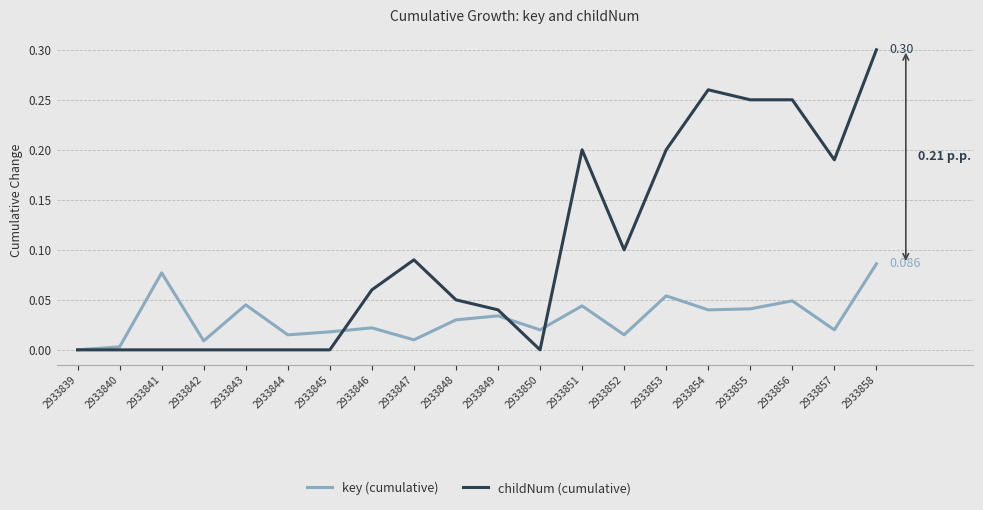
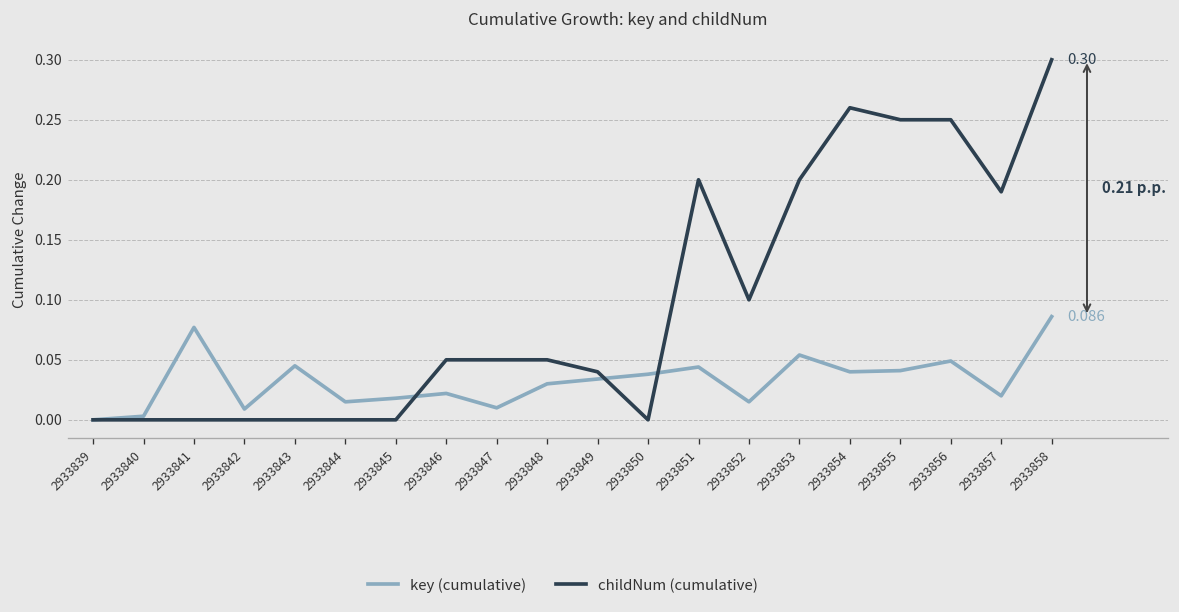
childNum (cumulative), 2933846: 0.06 -> 0.05
childNum (cumulative), 2933847: 0.09 -> 0.05
key (cumulative), 2933850: 0.020 -> 0.038
